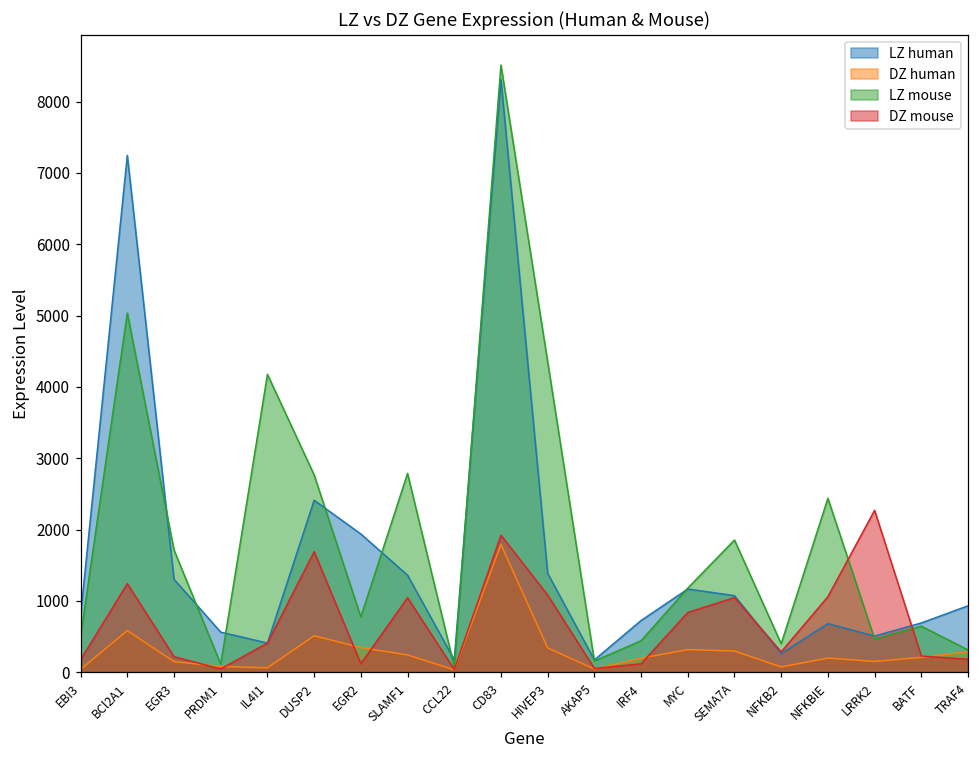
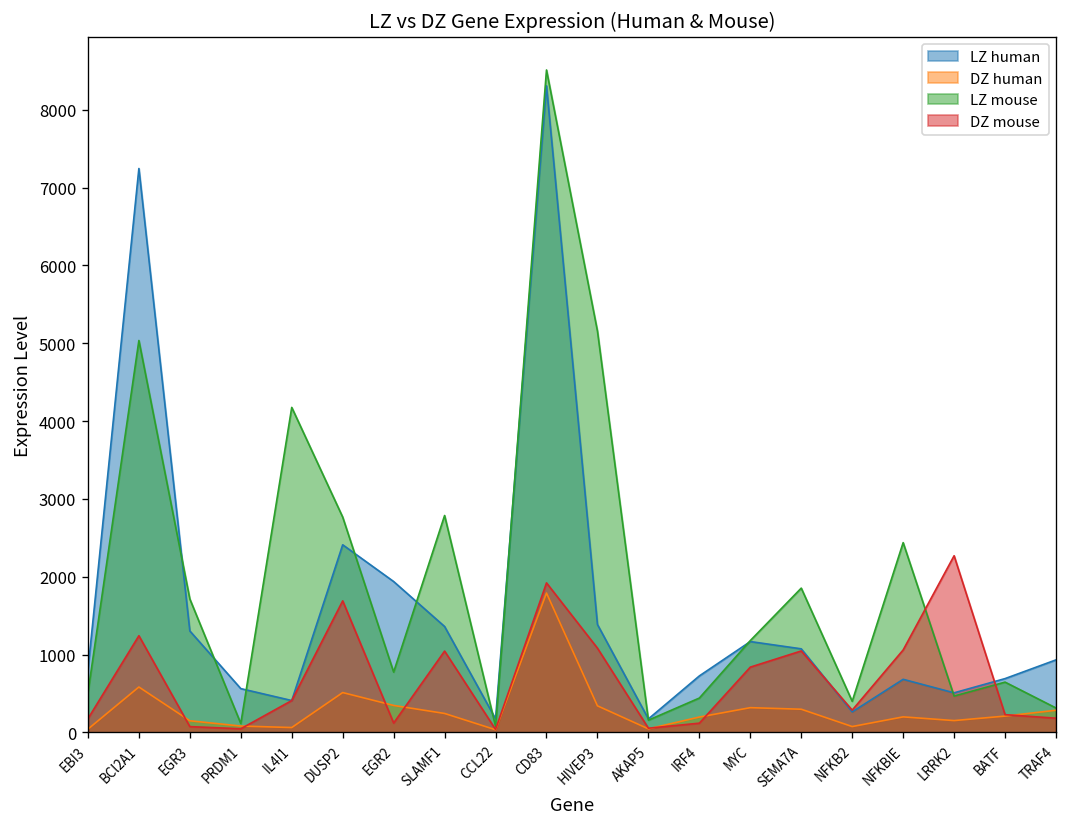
DZ mouse, EGR3: 200 -> 100
LZ mouse, HIVEP3: 4400 -> 5200
